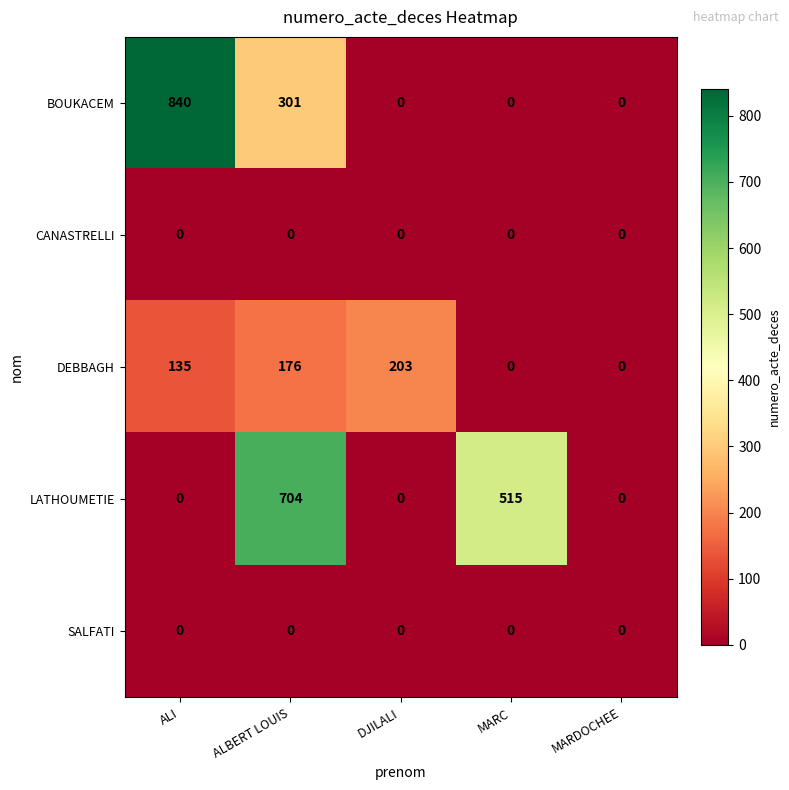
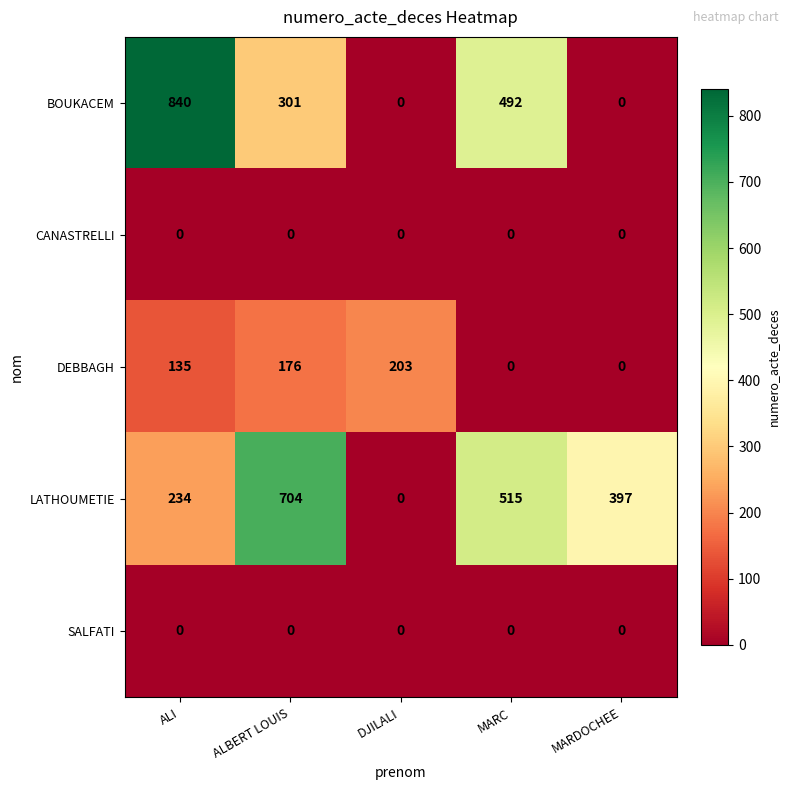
BOUKACEM, MARC: 0 -> 492
LATHOUMETIE, ALI: 0 -> 234
LATHOUMETIE, MARDOCHEE: 0 -> 397
